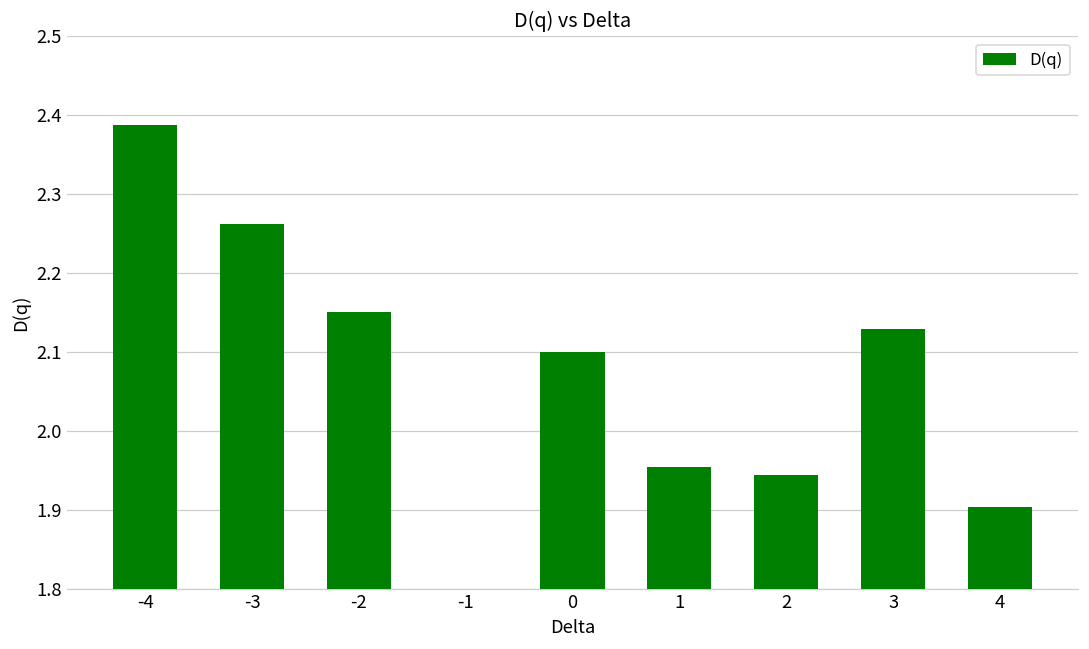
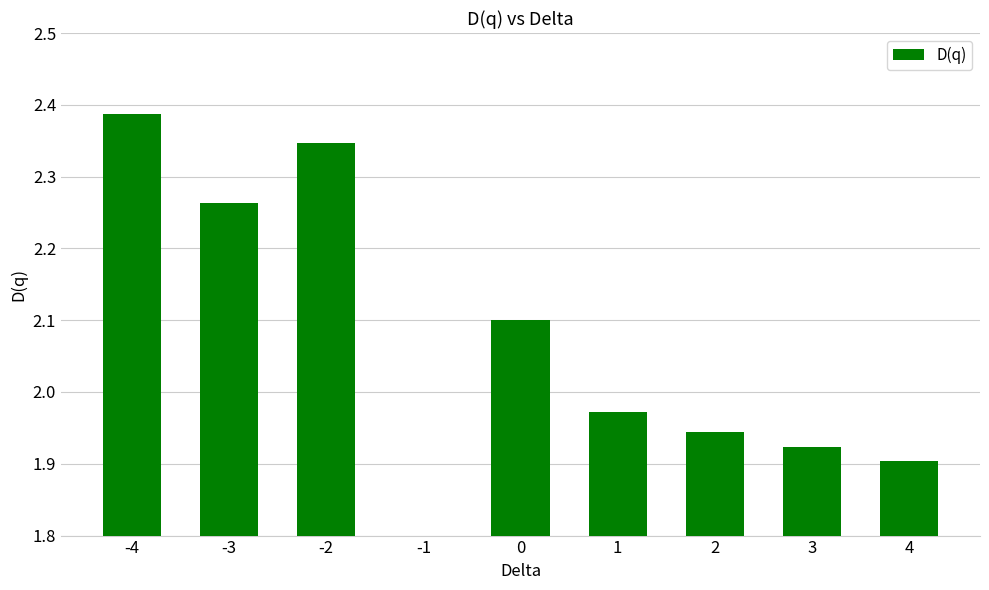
-2: 2.15 -> 2.35
1: 1.95 -> 1.97
3: 2.13 -> 1.92
